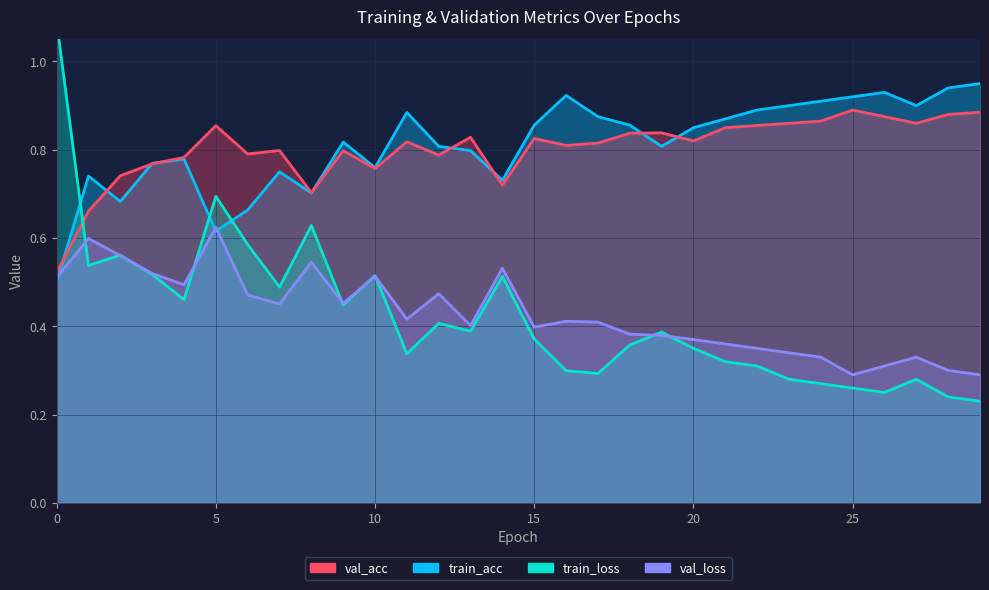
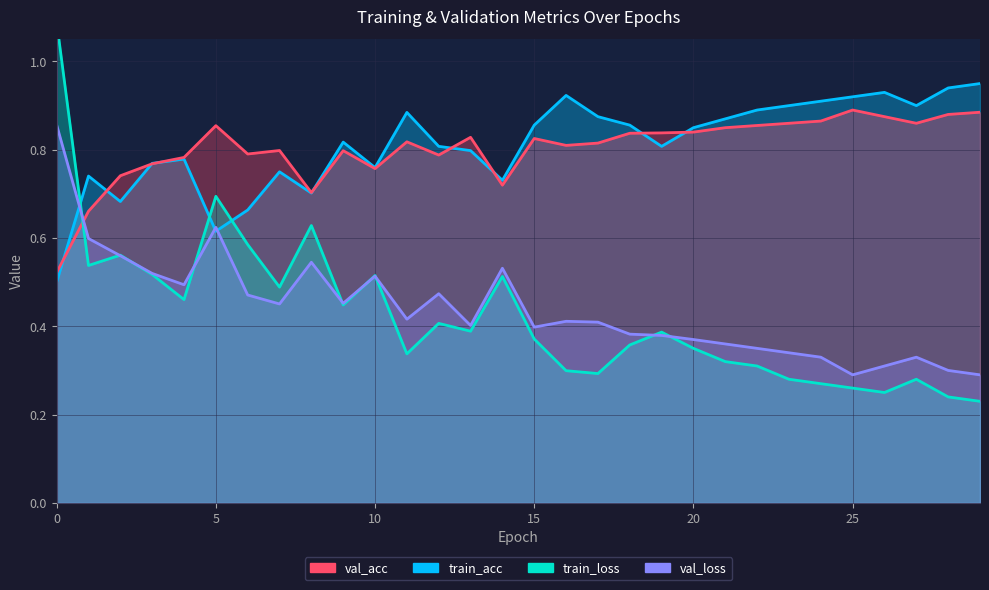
val_loss, 0: 0.51 -> 0.86
val_acc, 20: 0.82 -> 0.84
